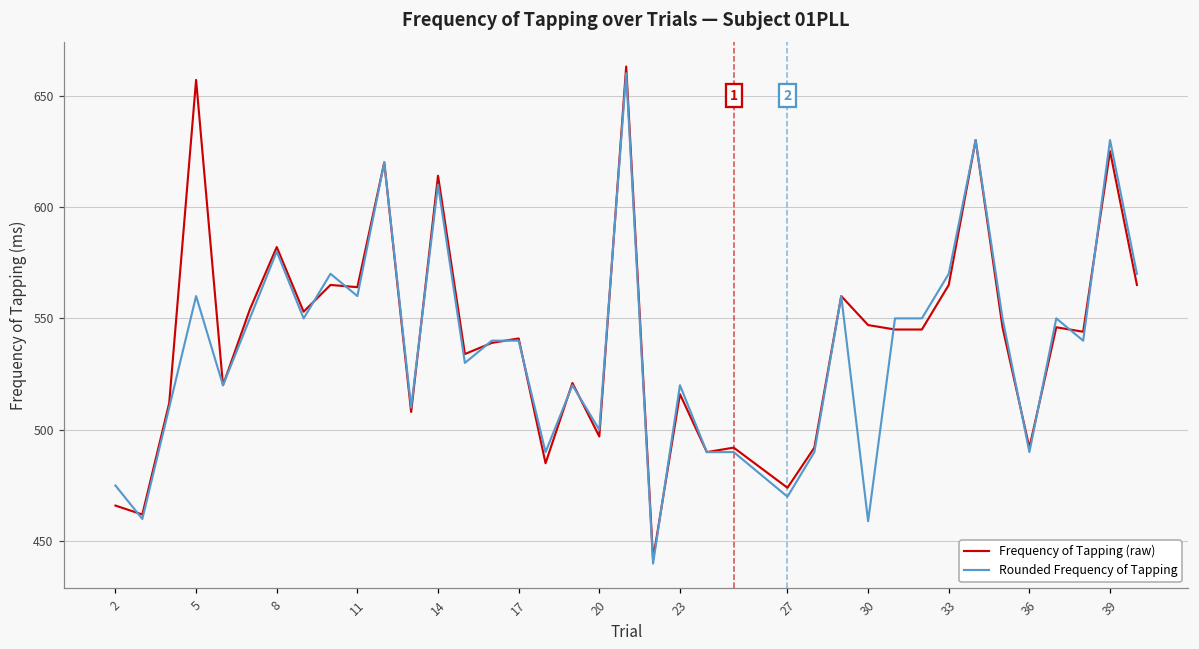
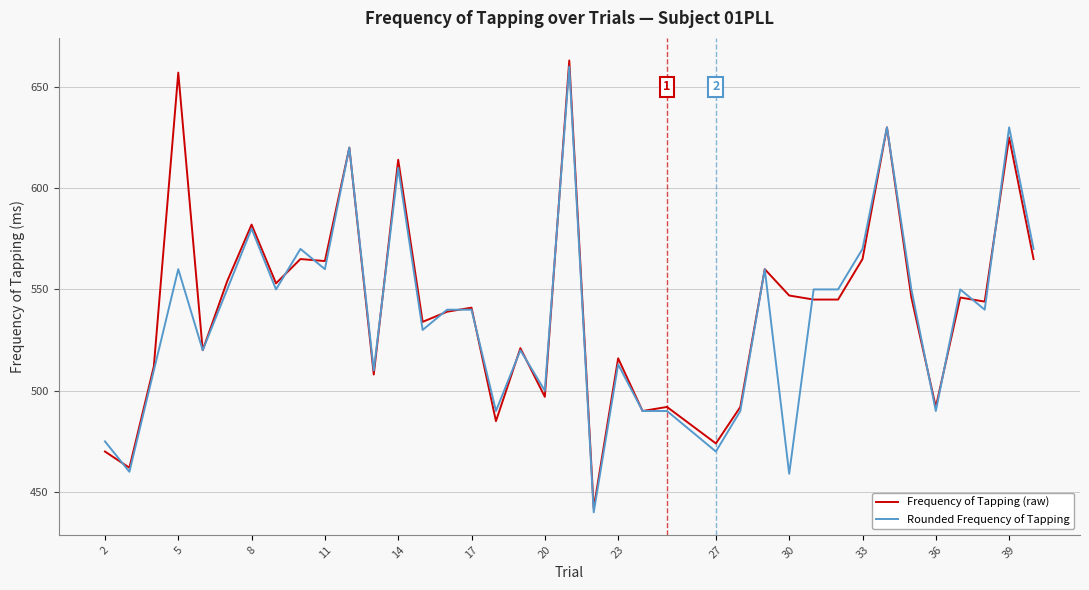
Frequency of Tapping (raw), 2: 466 -> 470
Rounded Frequency of Tapping, 23: 520 -> 513
